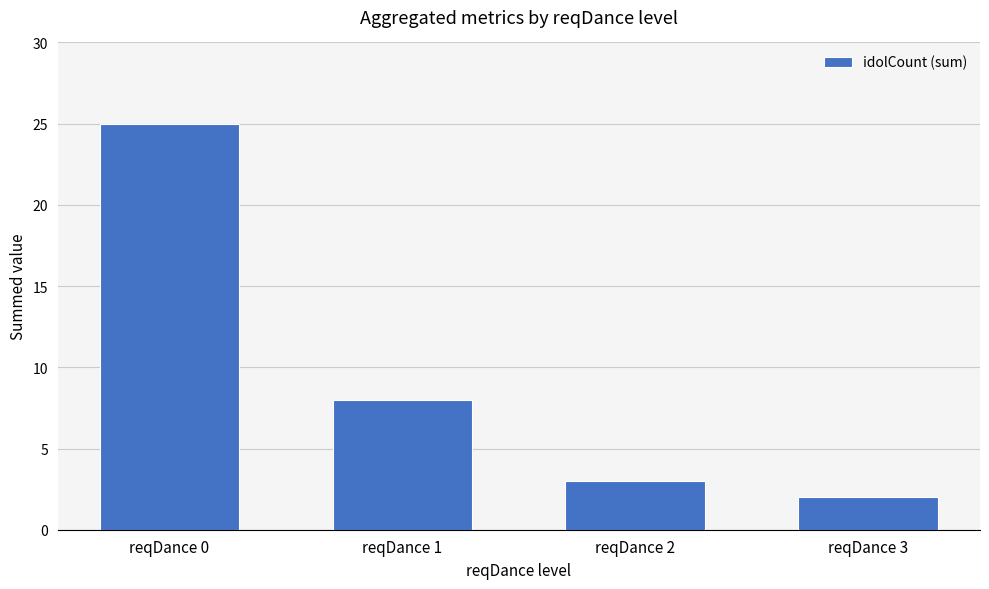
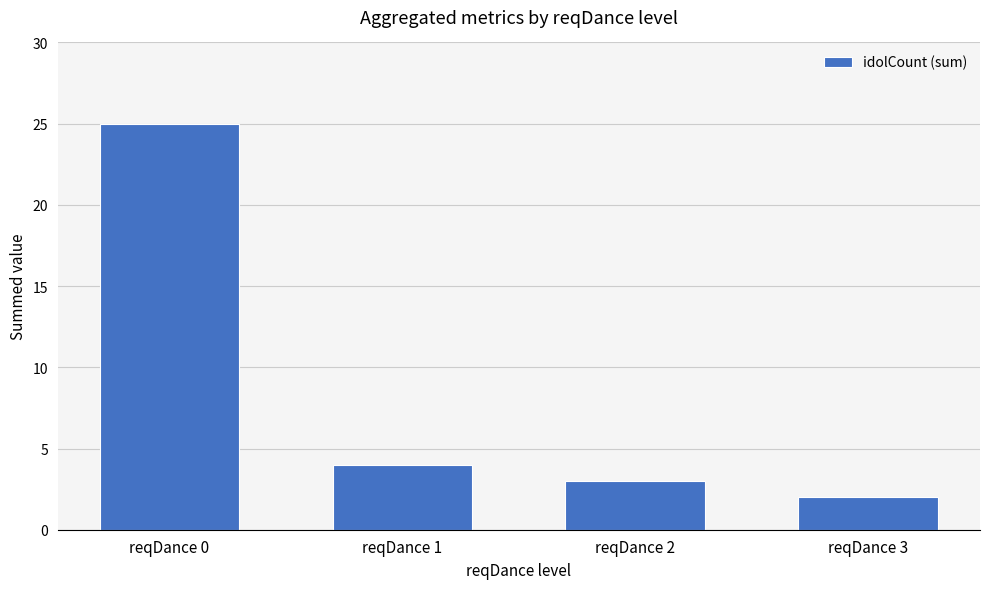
reqDance 1: 8 -> 4
